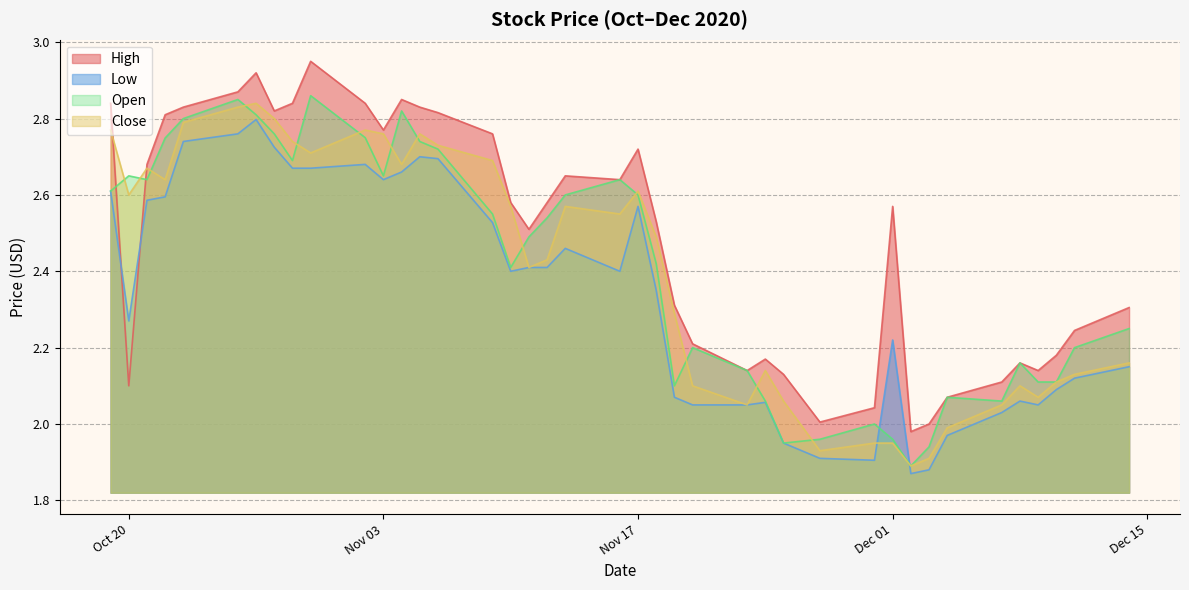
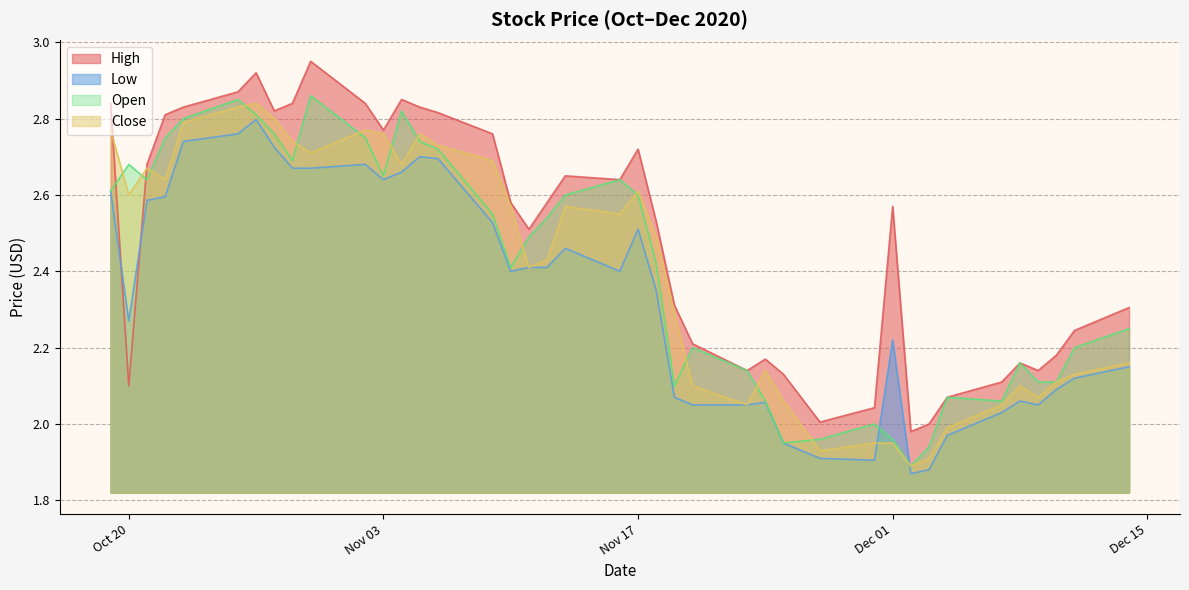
Open, Oct 20: 2.65 -> 2.68
Low, Nov 17: 2.57 -> 2.51
